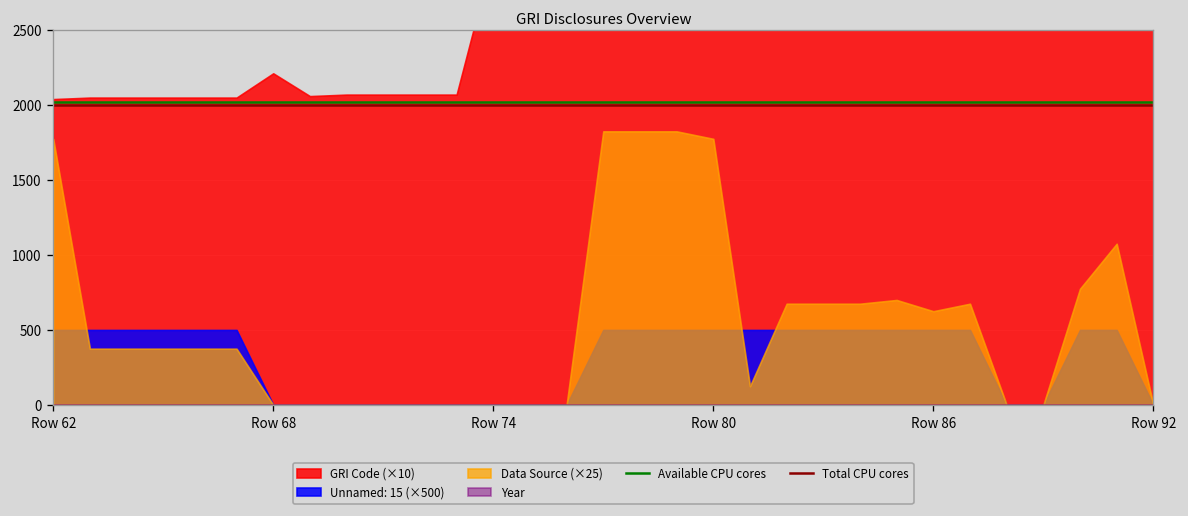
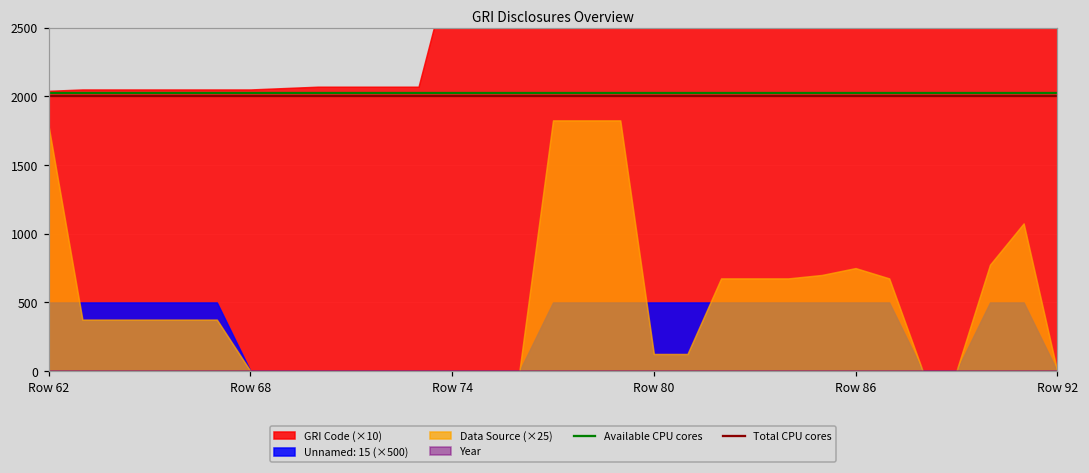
GRI Code (×10), Row 68: 2210 -> 2050
Data Source (×25), Row 80: 1780 -> 130
Data Source (×25), Row 86: 630 -> 750
